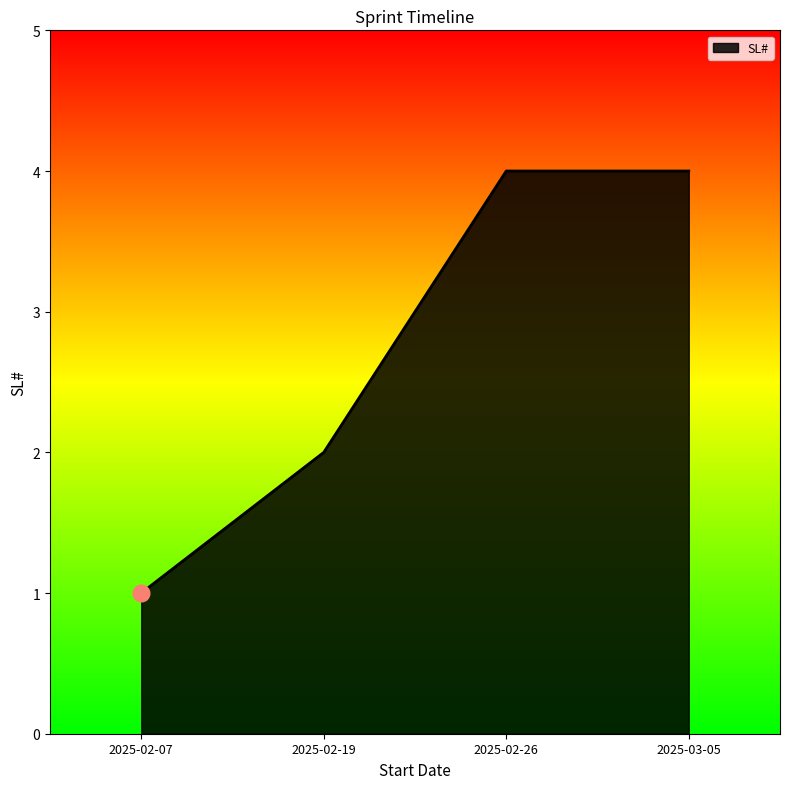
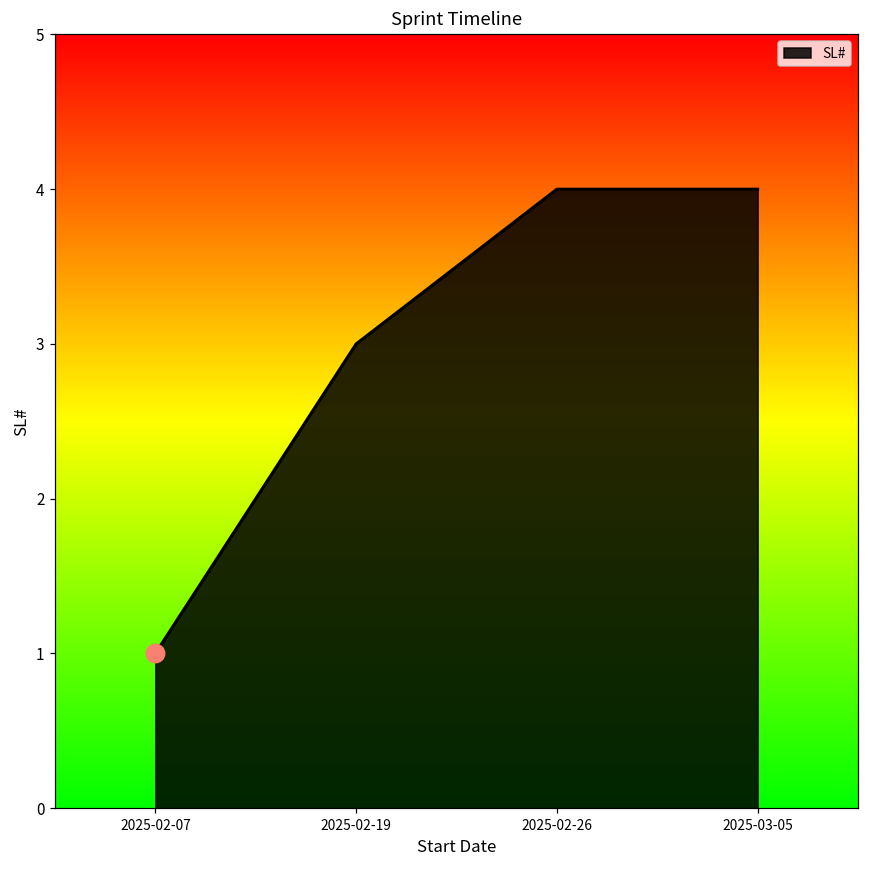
SL#, 2025-02-19: 2 -> 3
